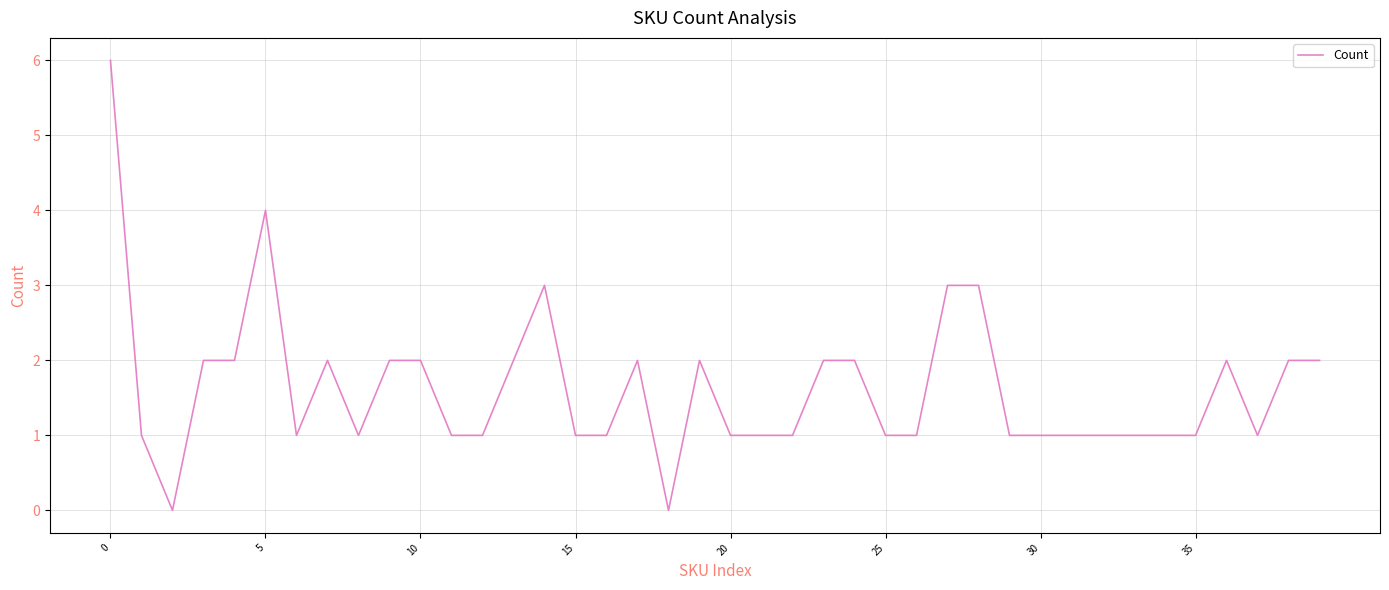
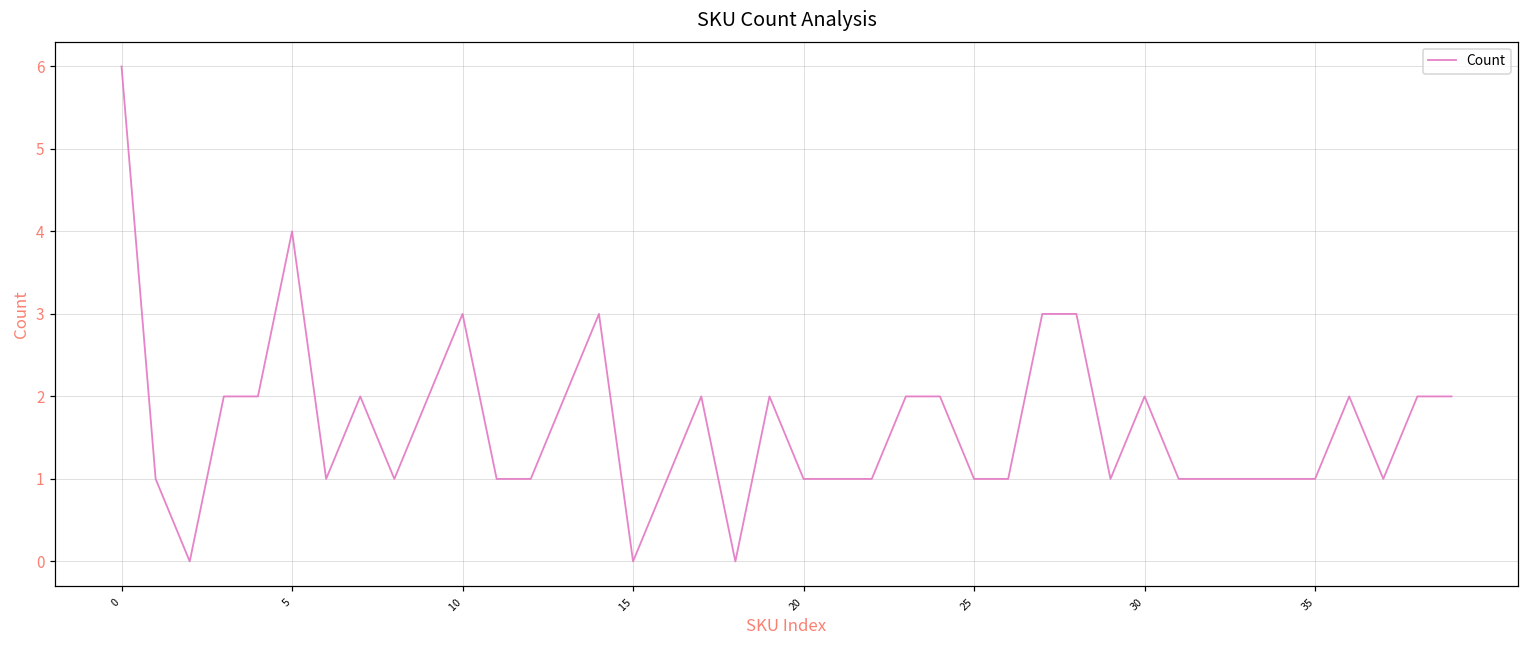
10: 2 -> 3
15: 1 -> 0
30: 1 -> 2
